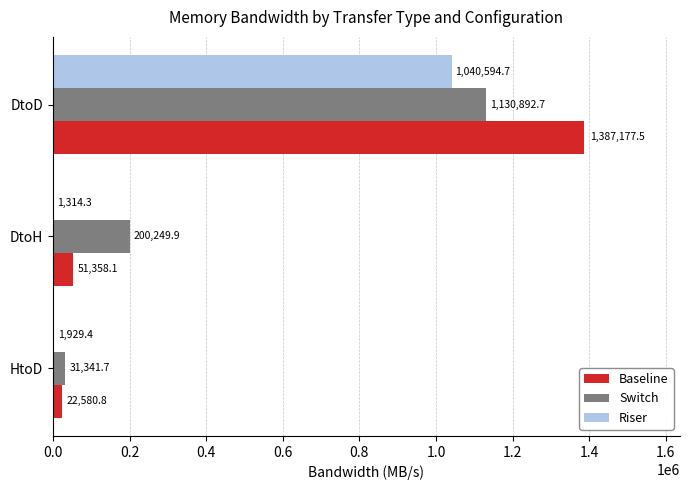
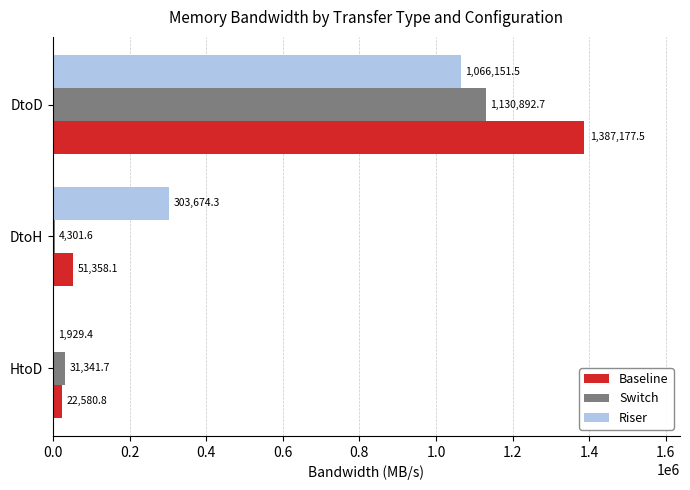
Riser, DtoD: 1,040,594.7 -> 1,066,151.5
Riser, DtoH: 1,314.3 -> 303,674.3
Switch, DtoH: 200,249.9 -> 4,301.6
